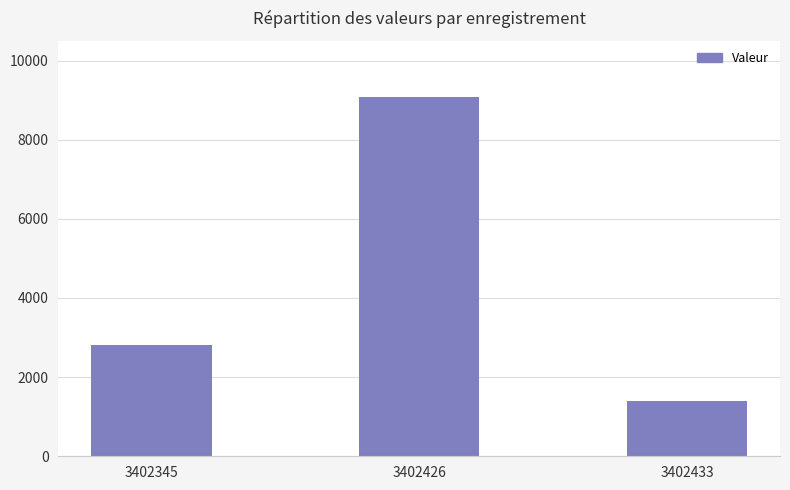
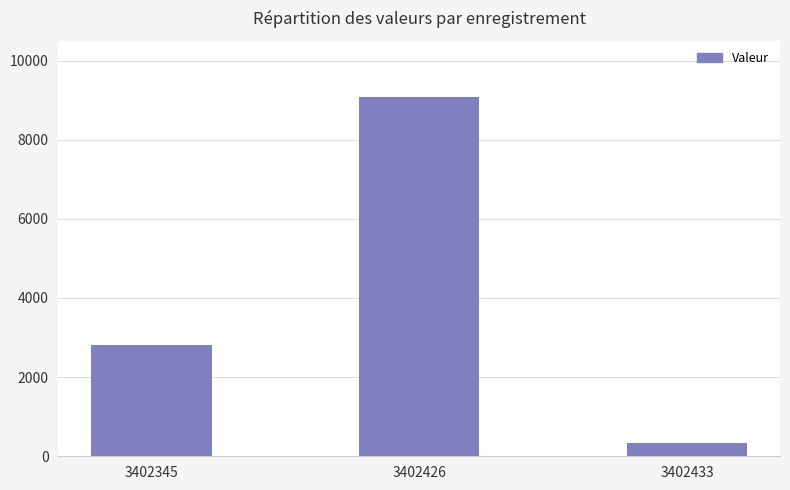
3402433: 1400 -> 300
